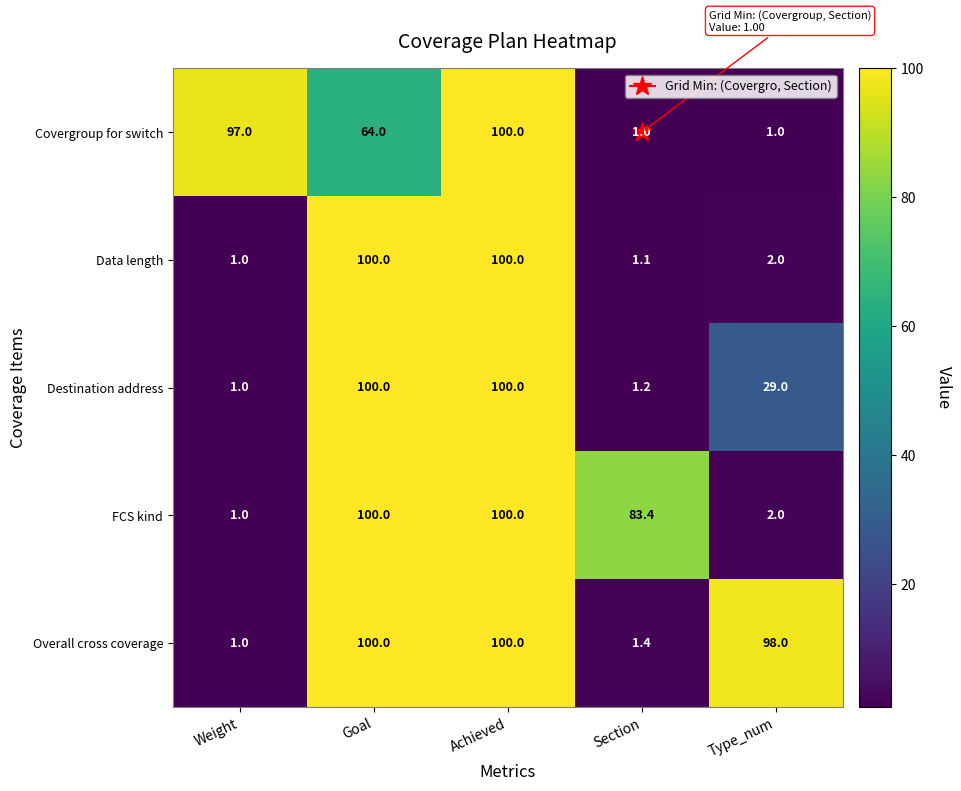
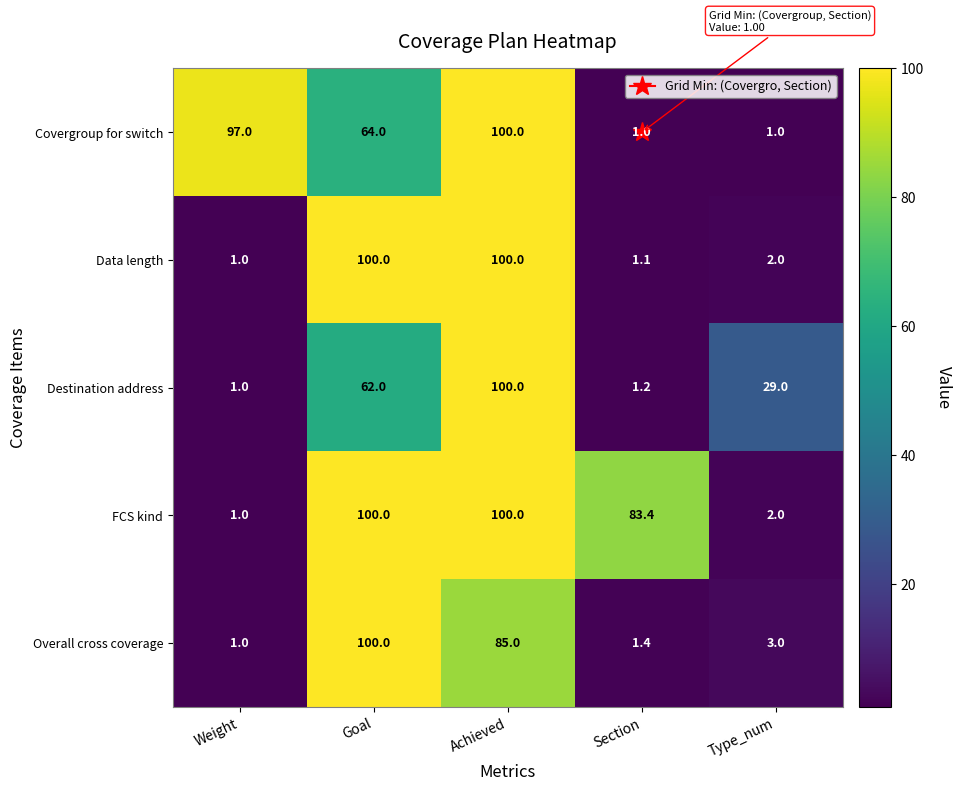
Destination address, Goal: 100.0 -> 62.0
Overall cross coverage, Achieved: 100.0 -> 85.0
Overall cross coverage, Type_num: 98.0 -> 3.0
